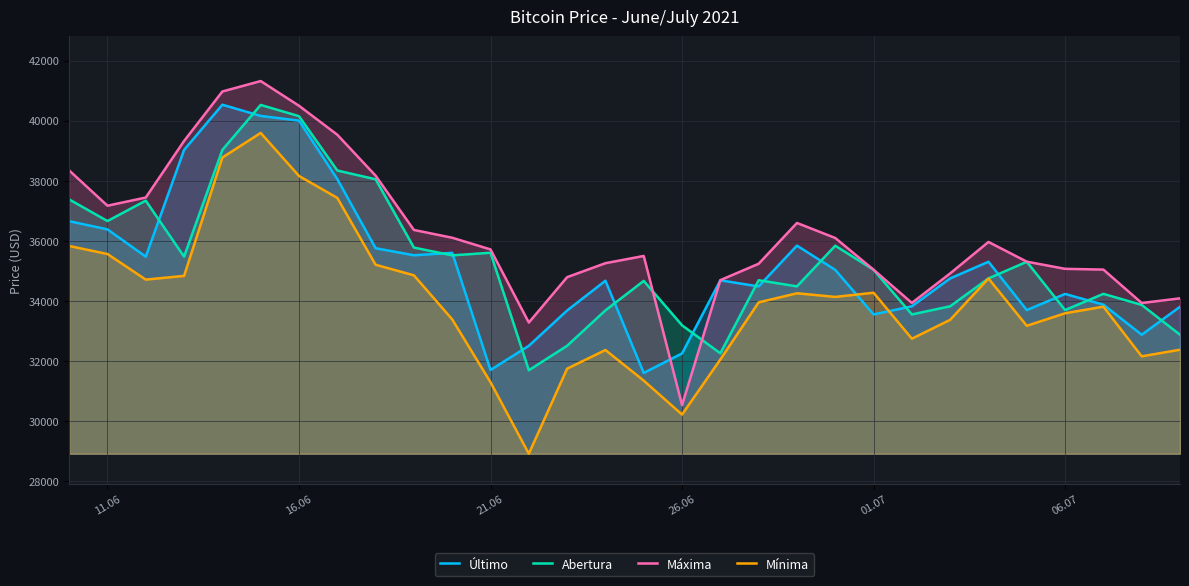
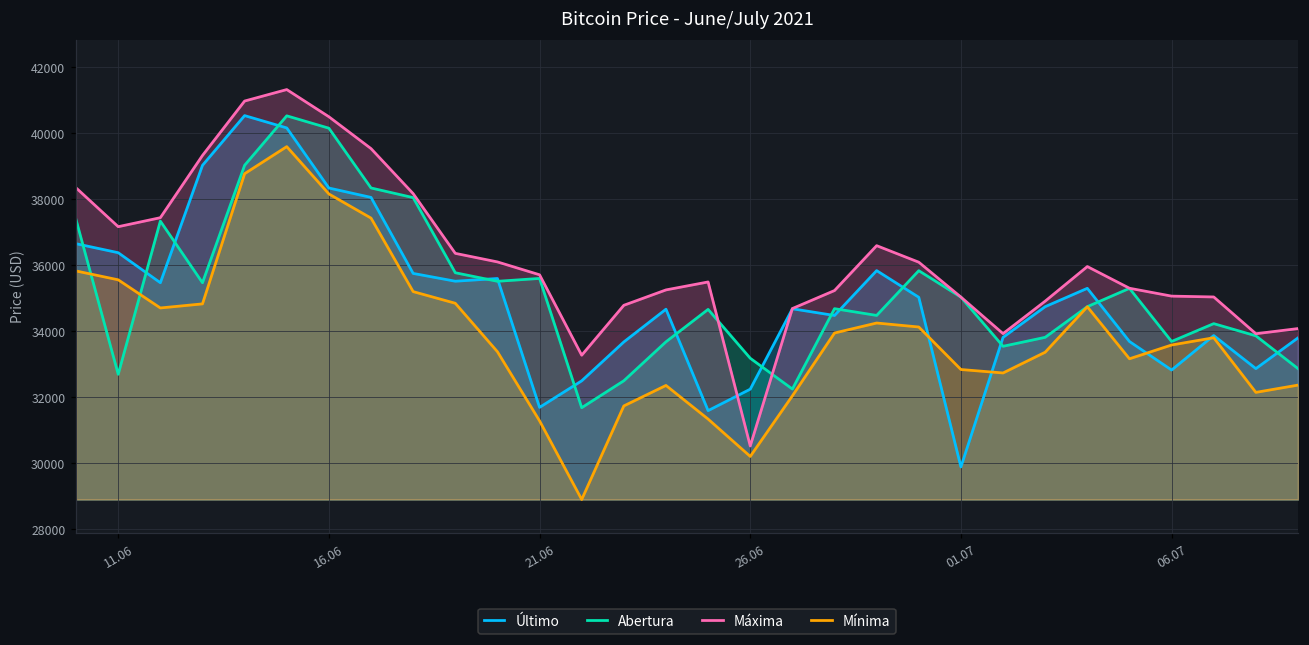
Abertura, 11.06: 36700 -> 32700
Último, 16.06: 40000 -> 38300
Último, 01.07: 33500 -> 29900
Mínima, 01.07: 34300 -> 32800
Último, 06.07: 34200 -> 32800
